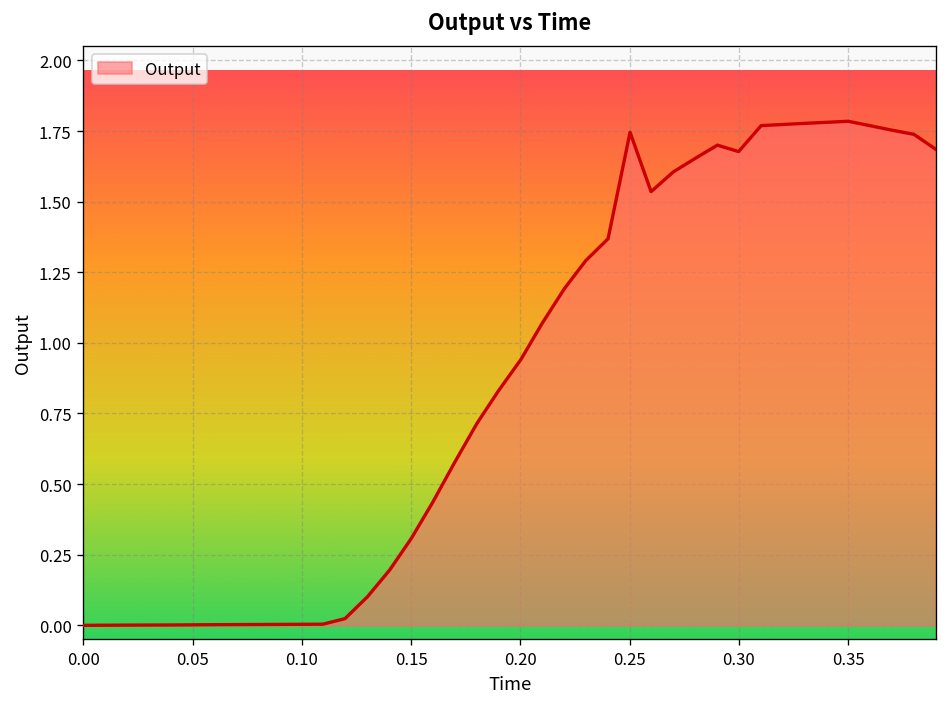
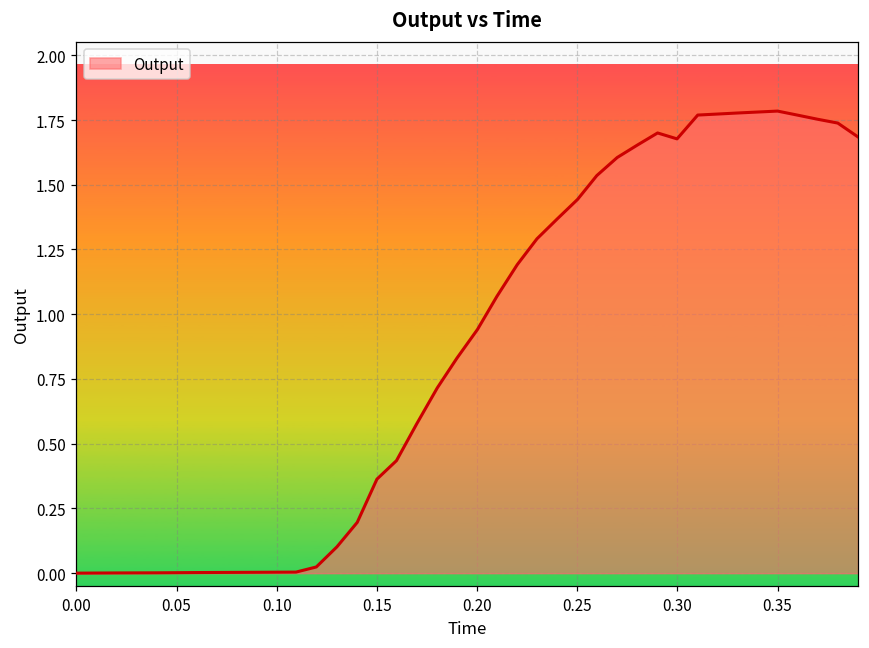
0.15: 0.31 -> 0.36
0.25: 1.75 -> 1.44
